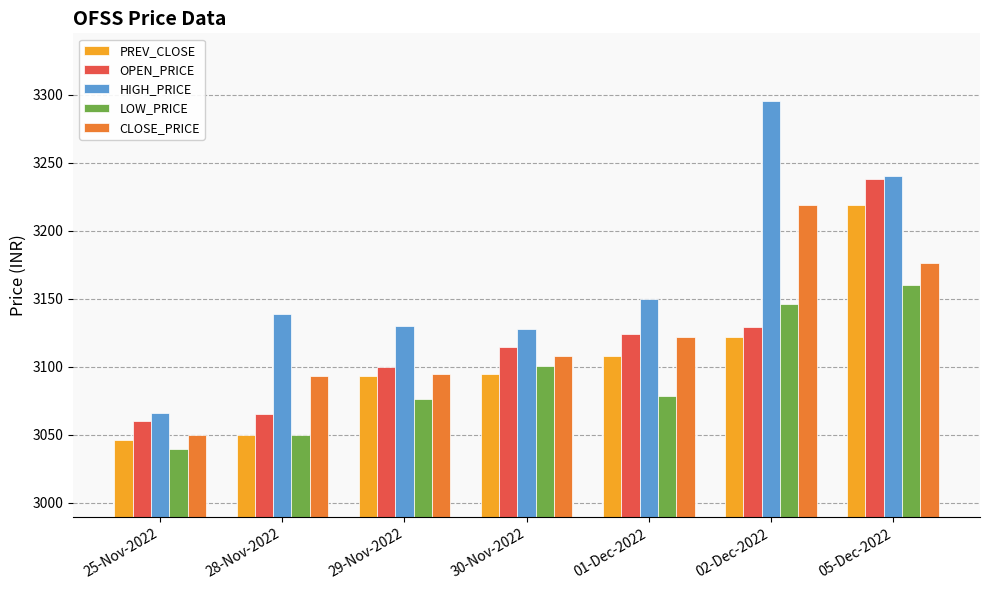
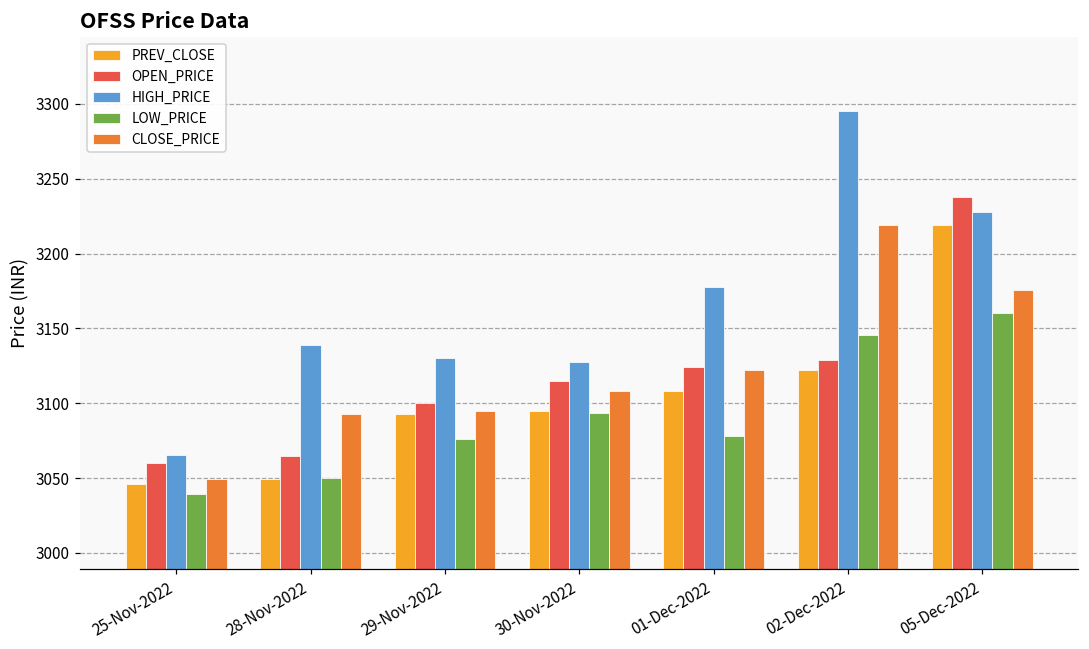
LOW_PRICE, 30-Nov-2022: 3100 -> 3094
HIGH_PRICE, 01-Dec-2022: 3150 -> 3178
HIGH_PRICE, 05-Dec-2022: 3240 -> 3228
